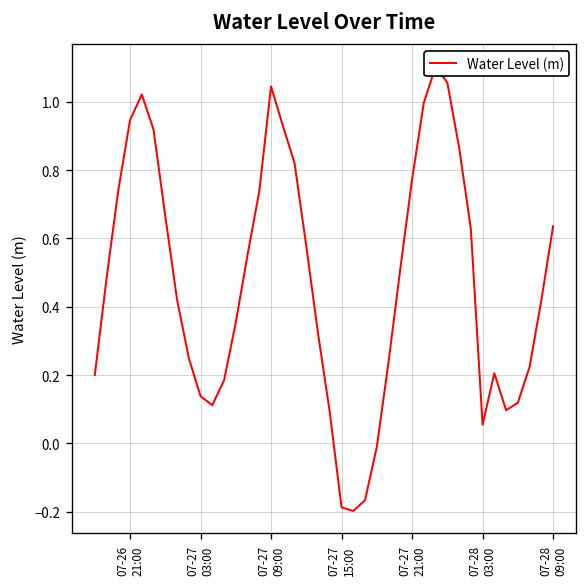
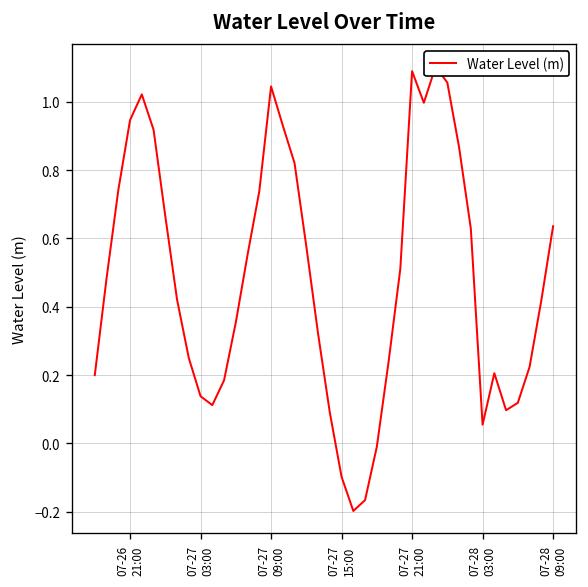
07-27 15:00: -0.19 -> -0.10
07-27 21:00: 0.77 -> 1.09
